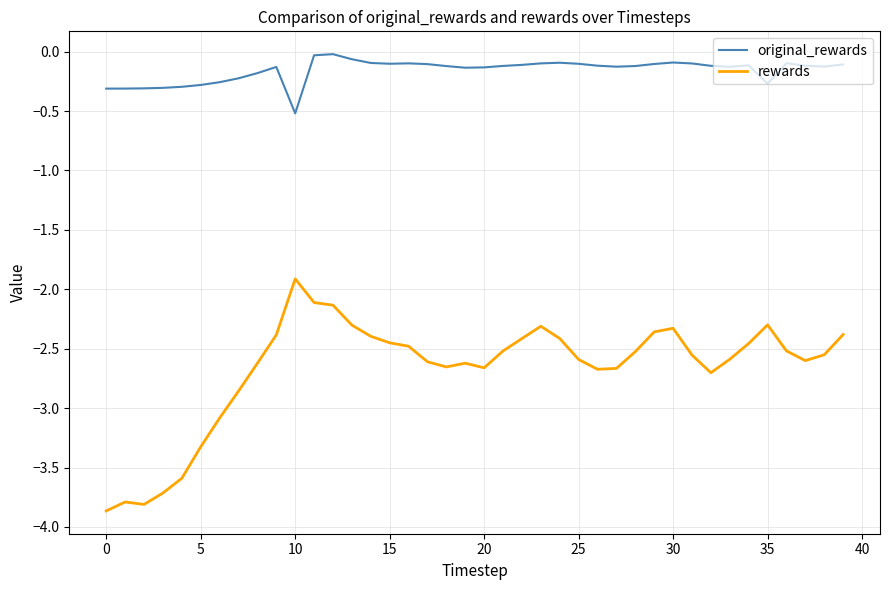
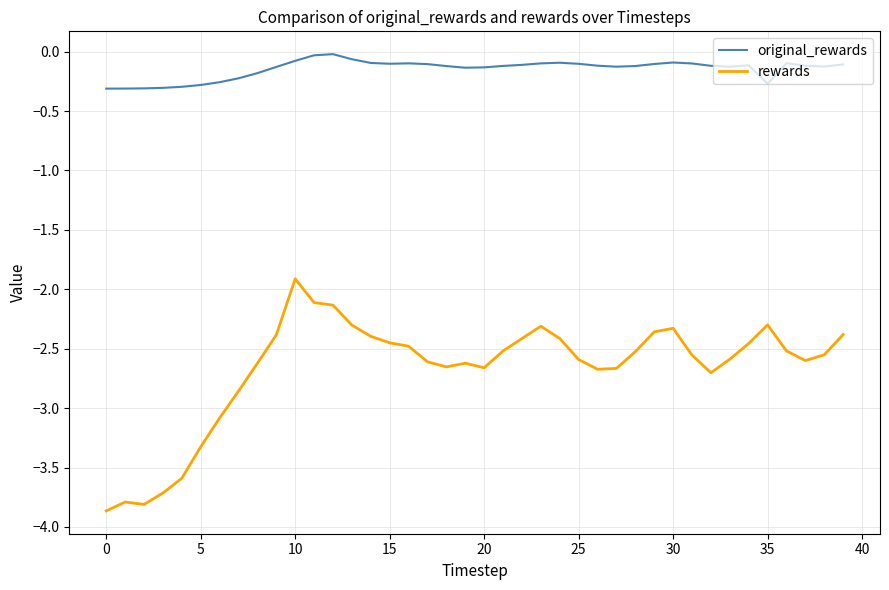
original_rewards, 10: -0.52 -> -0.08
